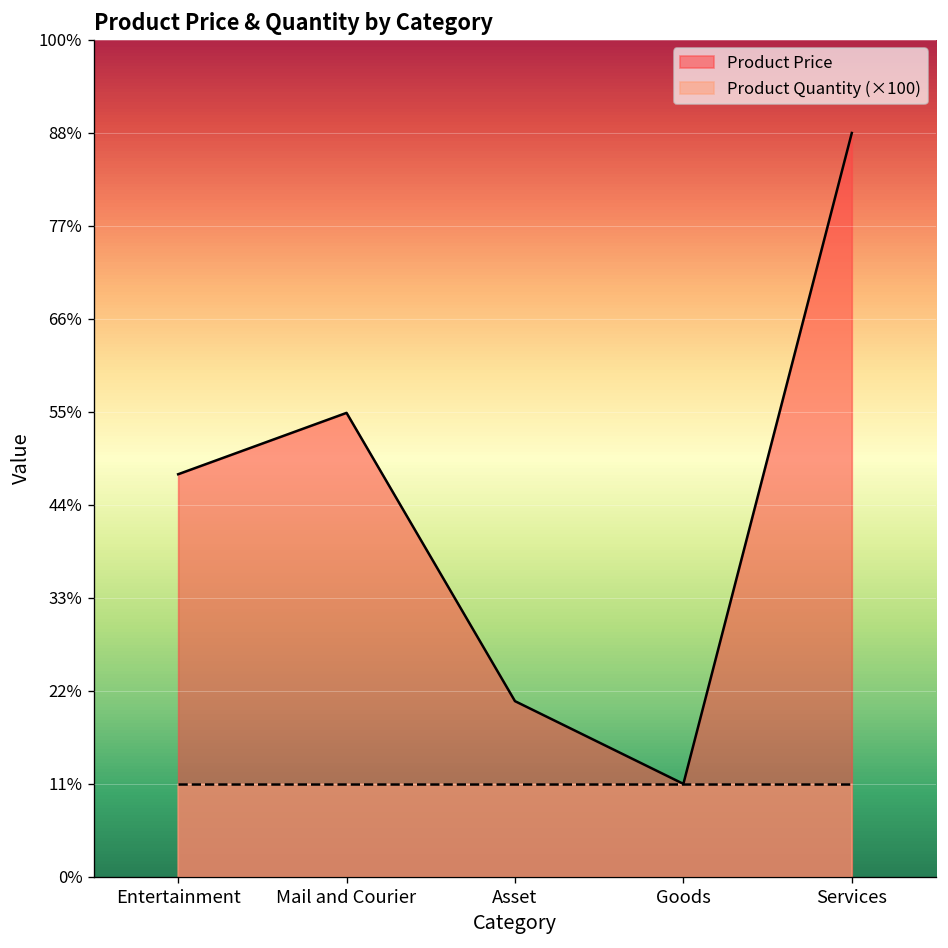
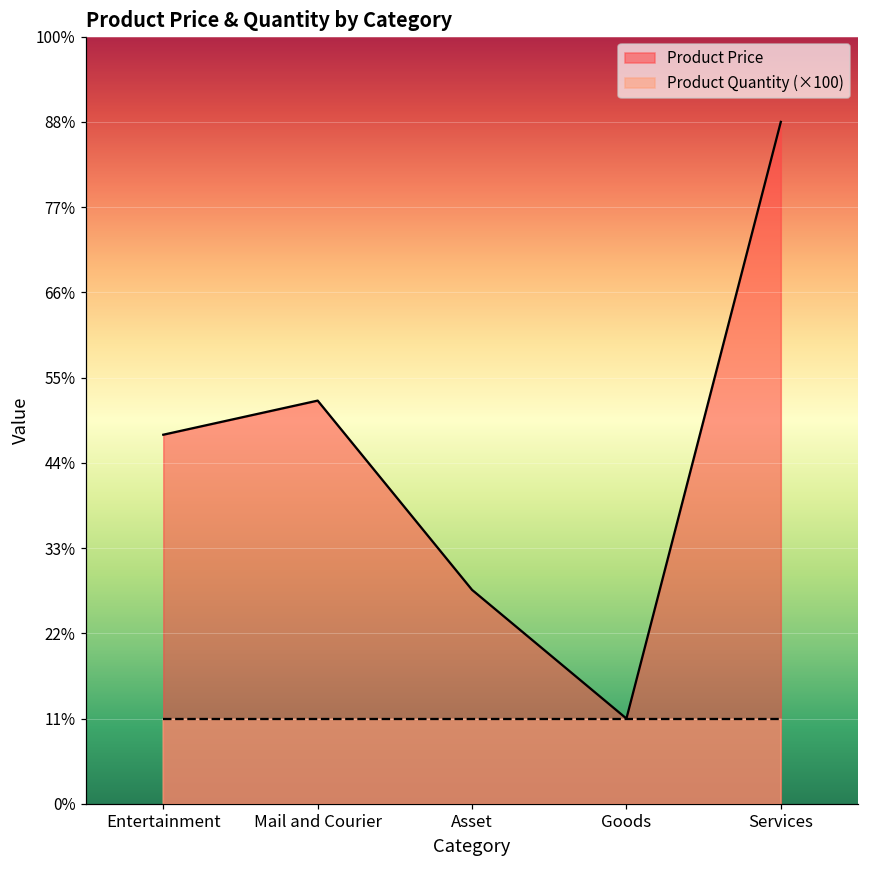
Product Price, Mail and Courier: 55% -> 53%
Product Price, Asset: 21% -> 28%
